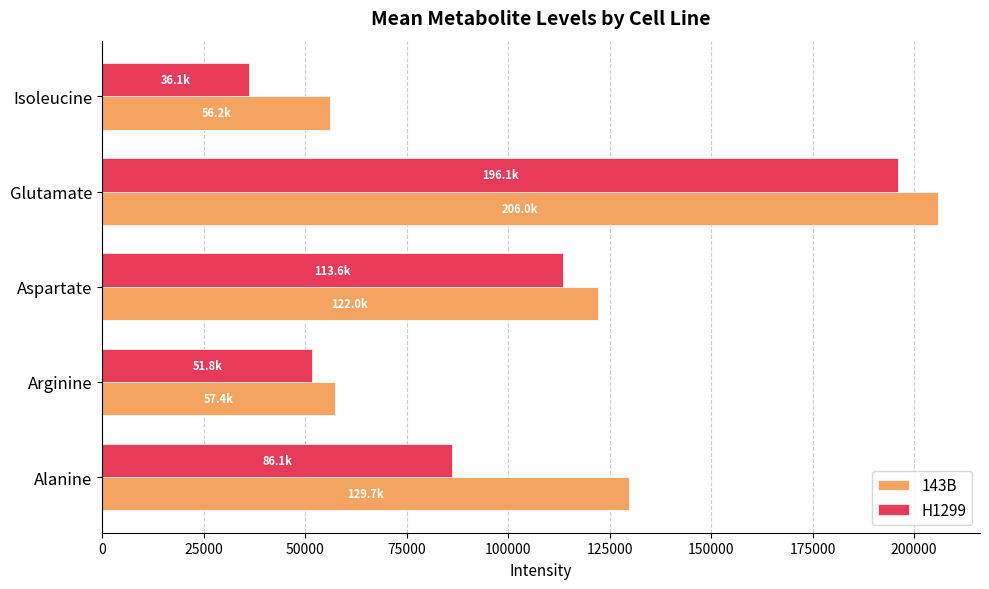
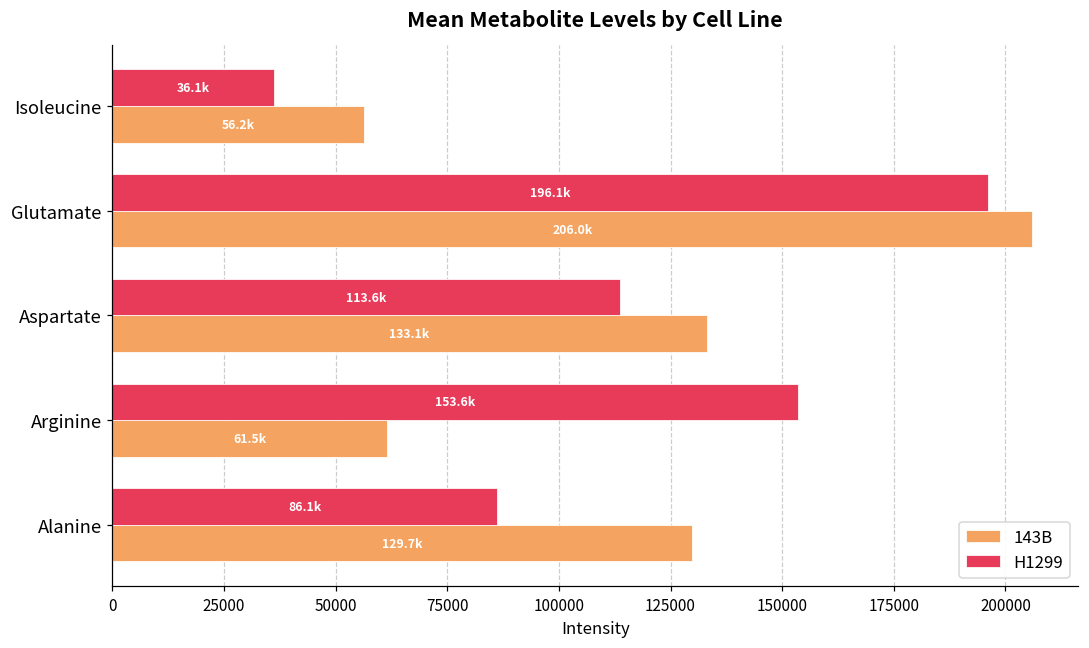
143B, Aspartate: 122.0k -> 133.1k
H1299, Arginine: 51.8k -> 153.6k
143B, Arginine: 57.4k -> 61.5k
